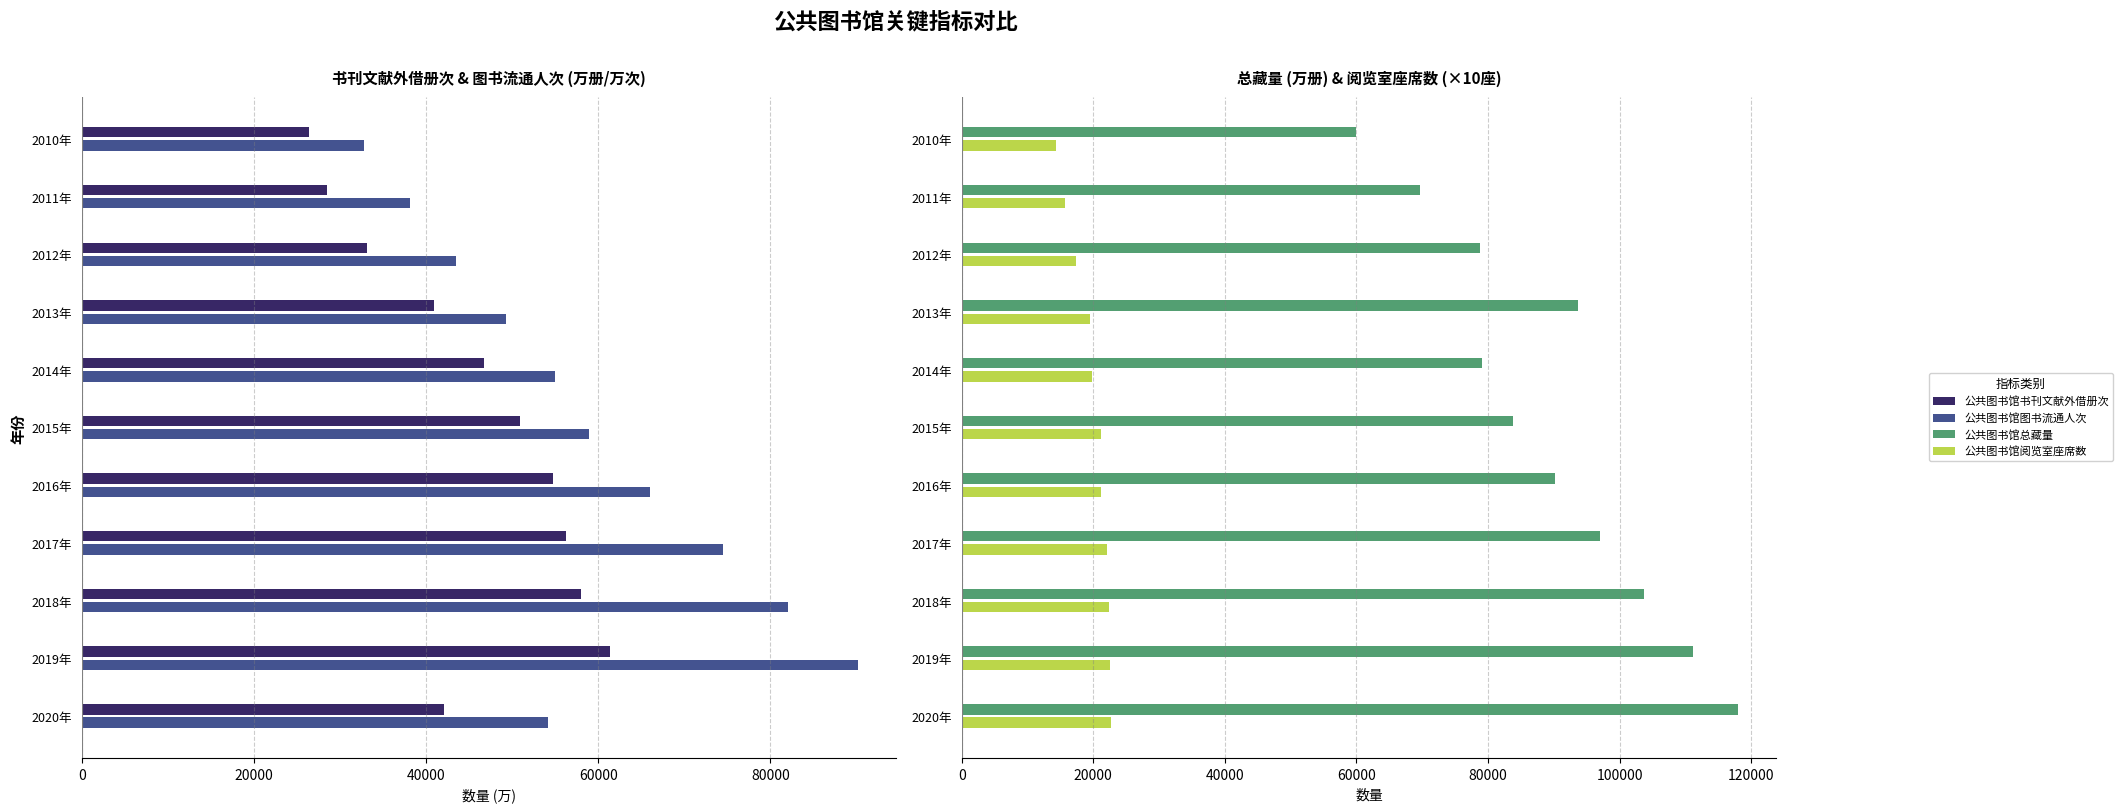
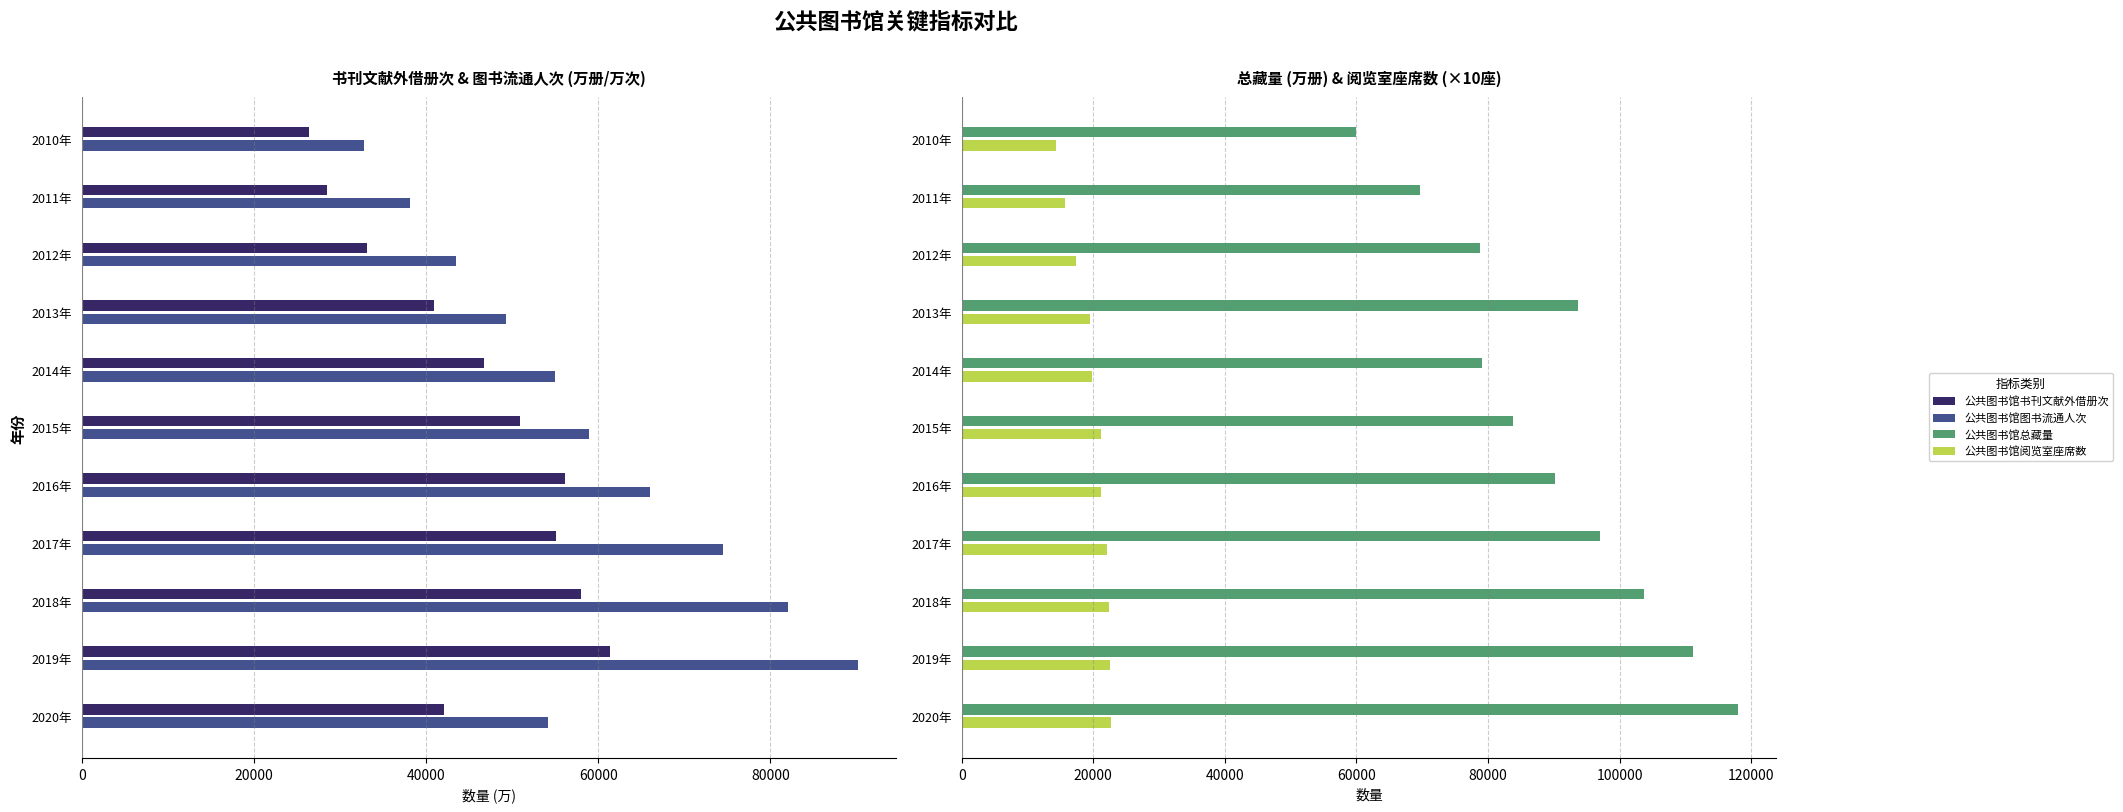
书刊文献外借册次 & 图书流通人次 (万册/万次), 公共图书馆书刊文献外借册次, 2016年: 55000 -> 56000
书刊文献外借册次 & 图书流通人次 (万册/万次), 公共图书馆书刊文献外借册次, 2017年: 56000 -> 55000
